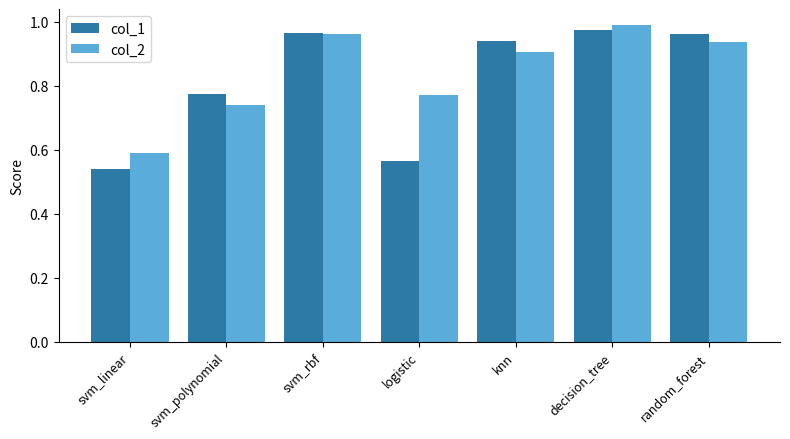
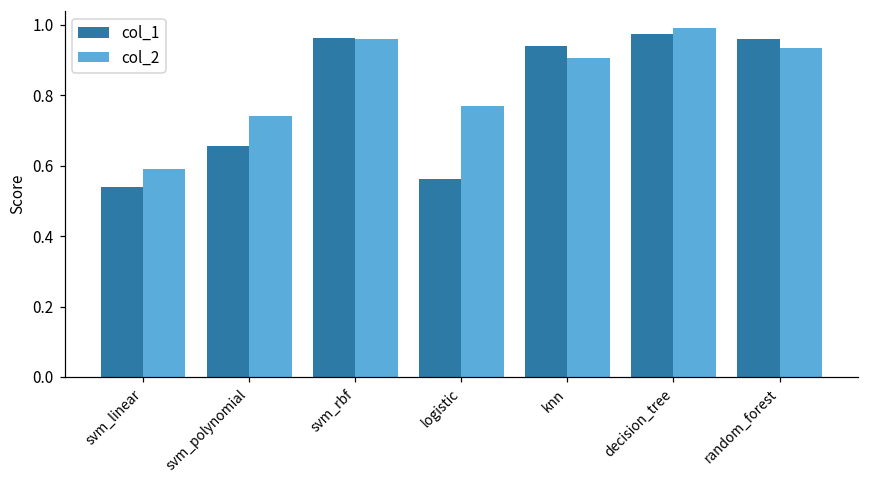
col_1, svm_polynomial: 0.78 -> 0.66
